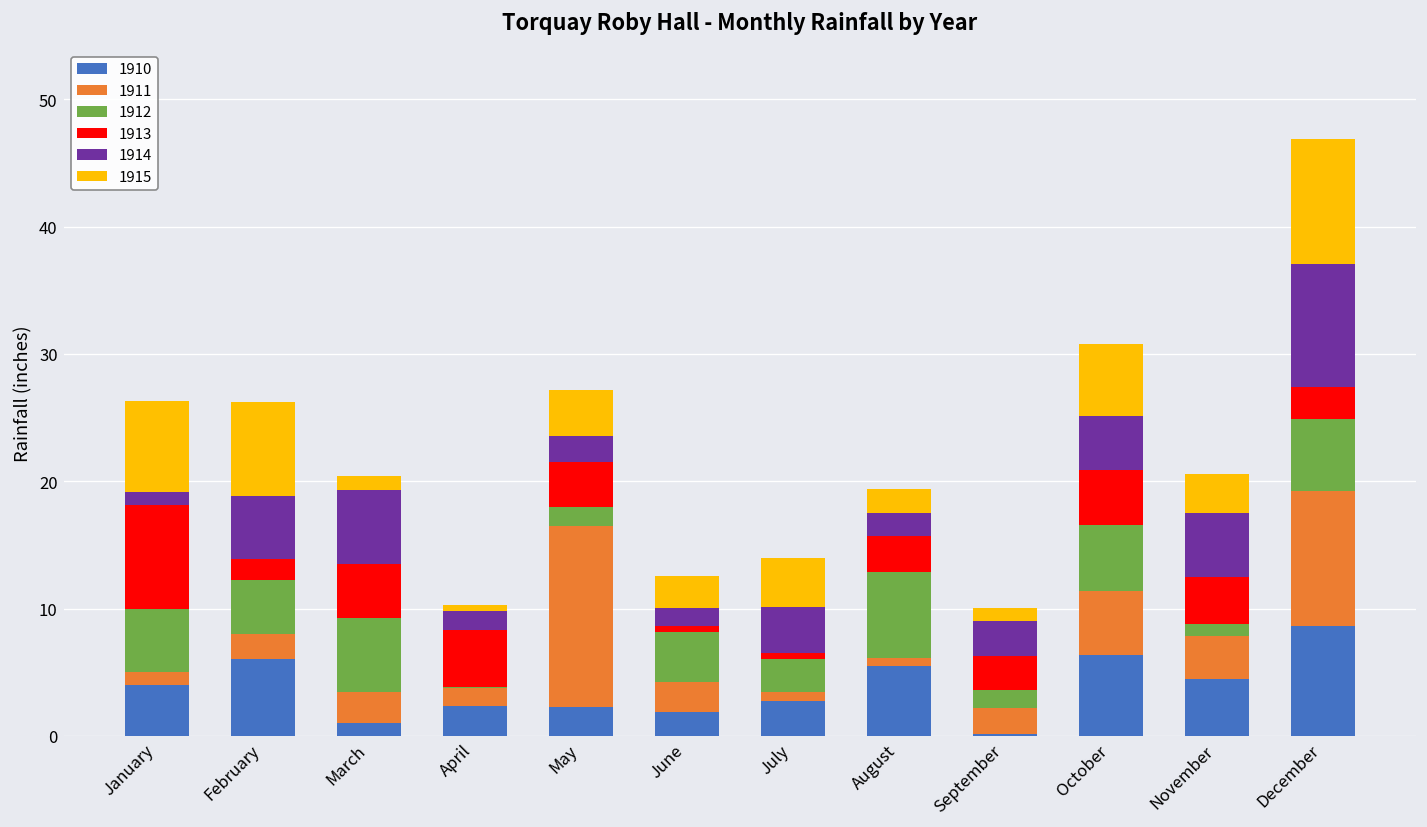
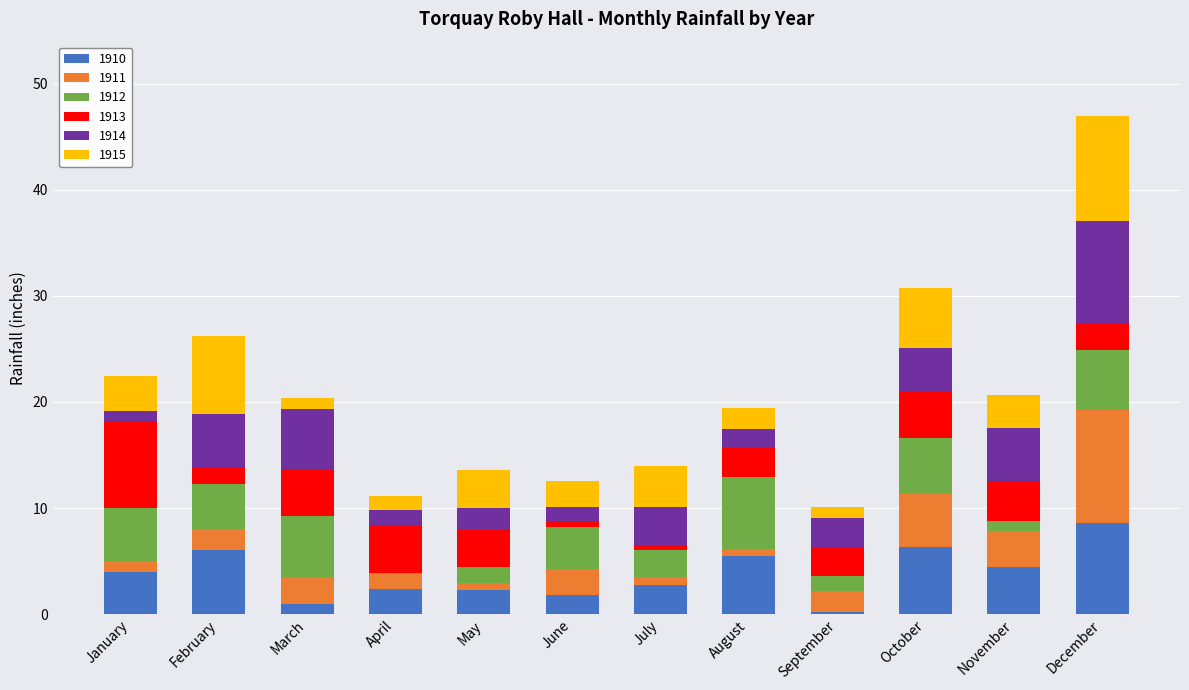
1915, January: 7.1 -> 3.3
1915, April: 0.4 -> 1.2
1911, May: 14.2 -> 0.7
